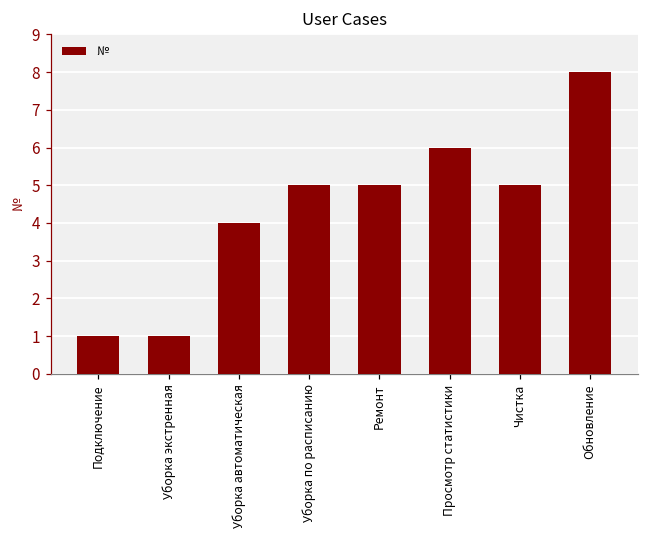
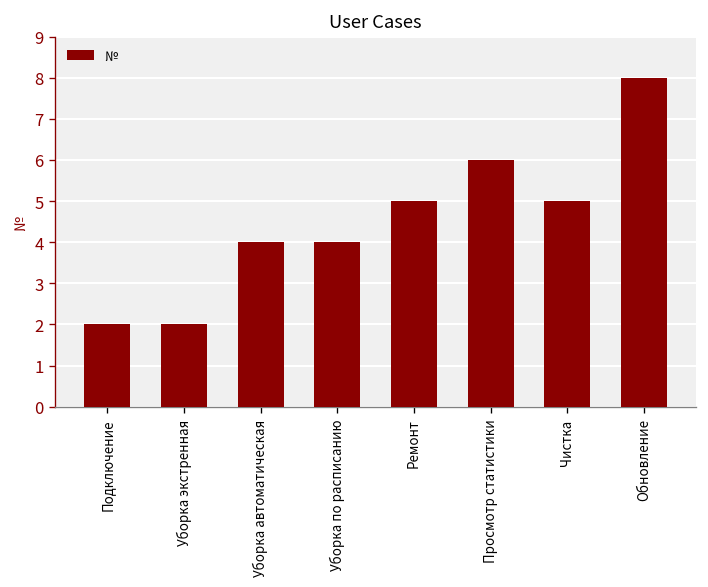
Подключение: 1 -> 2
Уборка экстренная: 1 -> 2
Уборка по расписанию: 5 -> 4
